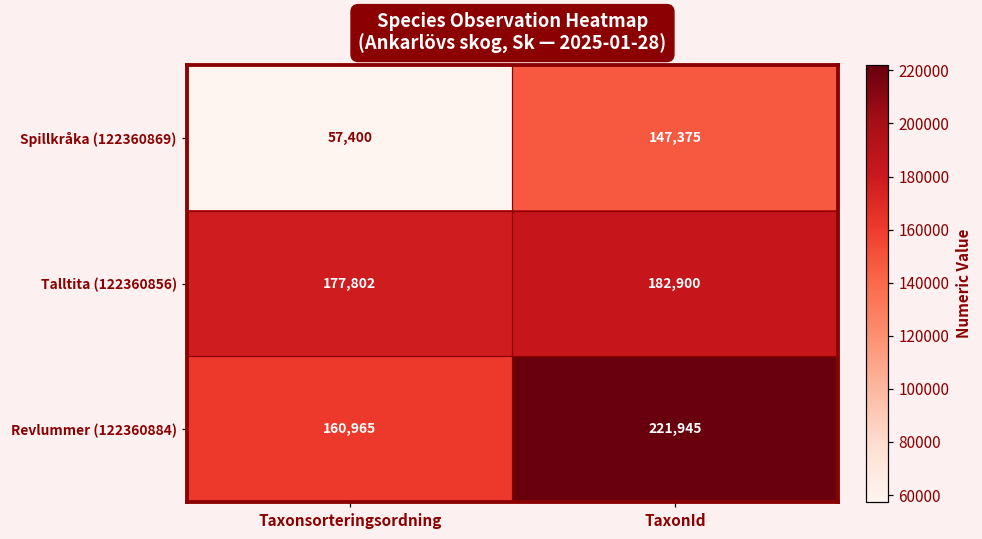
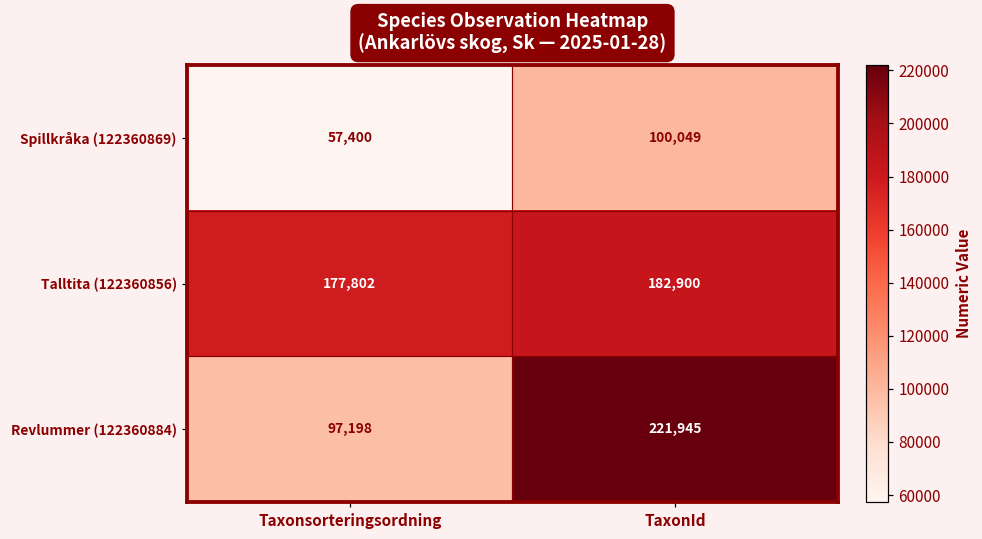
Spillkråka (122360869), TaxonId: 147,375 -> 100,049
Revlummer (122360884), Taxonsorteringsordning: 160,965 -> 97,198
